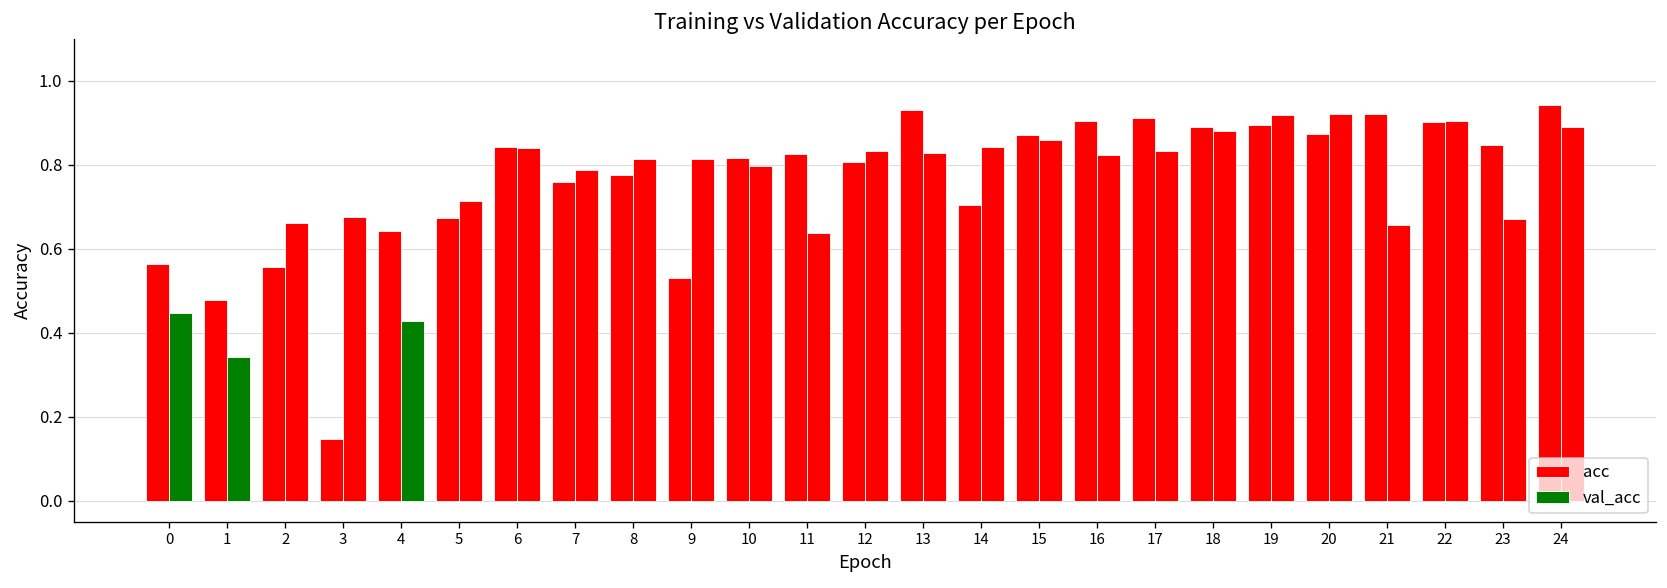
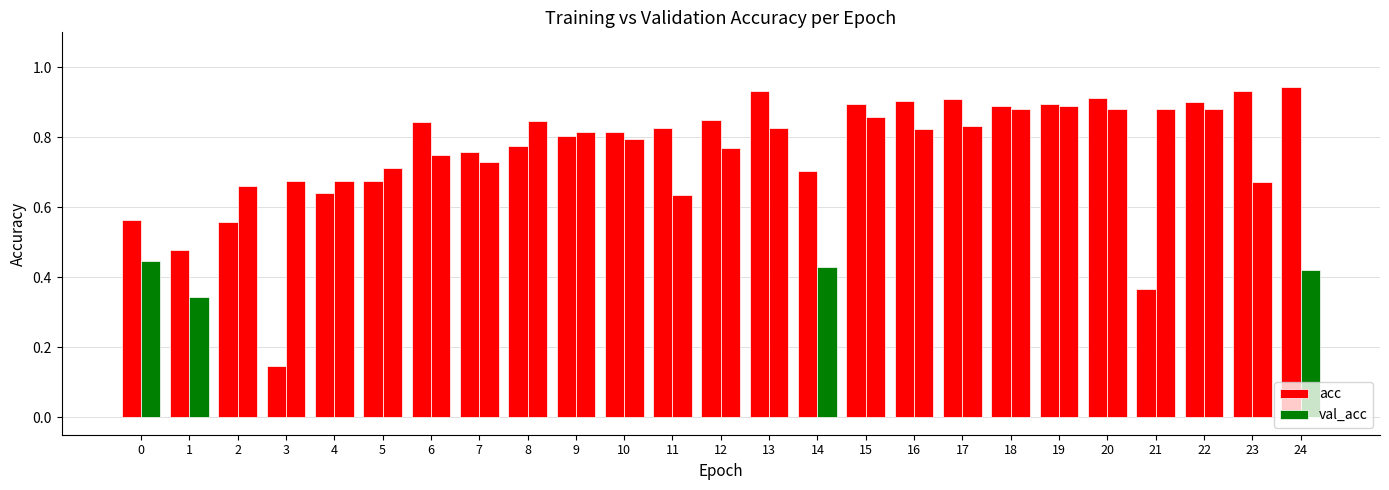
val_acc, 4: 0.43 -> 0.68
val_acc, 6: 0.84 -> 0.75
val_acc, 7: 0.79 -> 0.73
val_acc, 8: 0.81 -> 0.85
acc, 9: 0.53 -> 0.80
acc, 12: 0.81 -> 0.85
val_acc, 12: 0.83 -> 0.77
val_acc, 14: 0.84 -> 0.43
acc, 15: 0.87 -> 0.90
val_acc, 19: 0.92 -> 0.89
acc, 20: 0.87 -> 0.91
val_acc, 20: 0.92 -> 0.88
acc, 21: 0.92 -> 0.37
val_acc, 21: 0.66 -> 0.88
val_acc, 22: 0.90 -> 0.88
acc, 23: 0.85 -> 0.93
val_acc, 24: 0.89 -> 0.42
